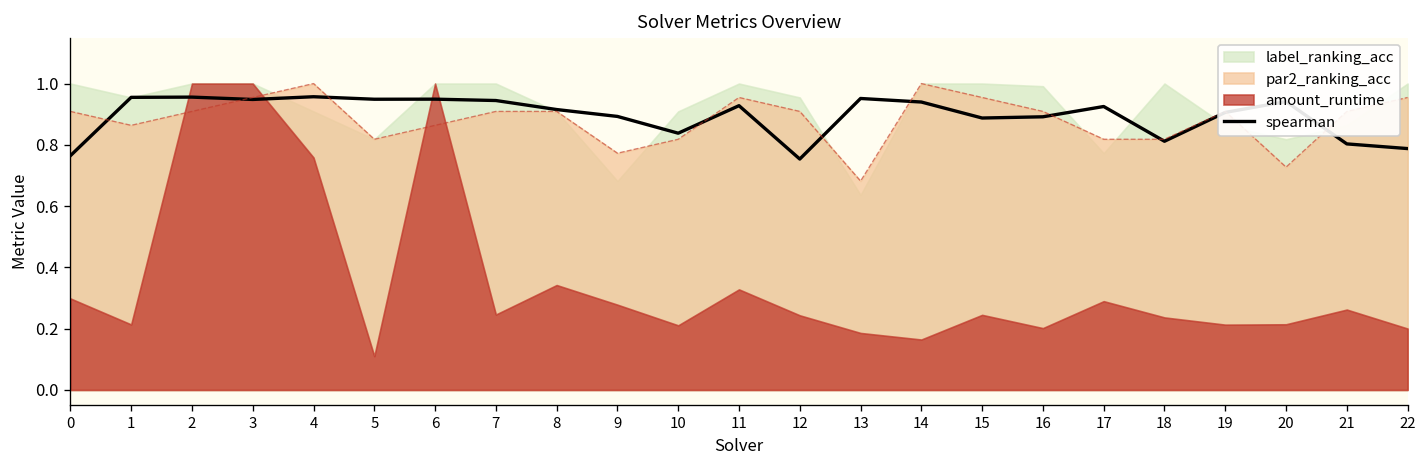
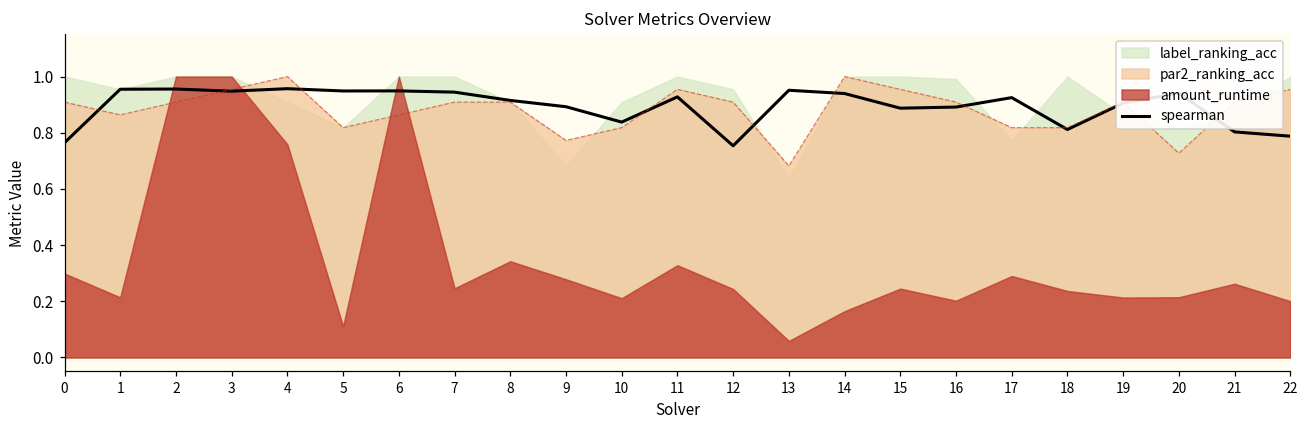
amount_runtime, 13: 0.19 -> 0.06
